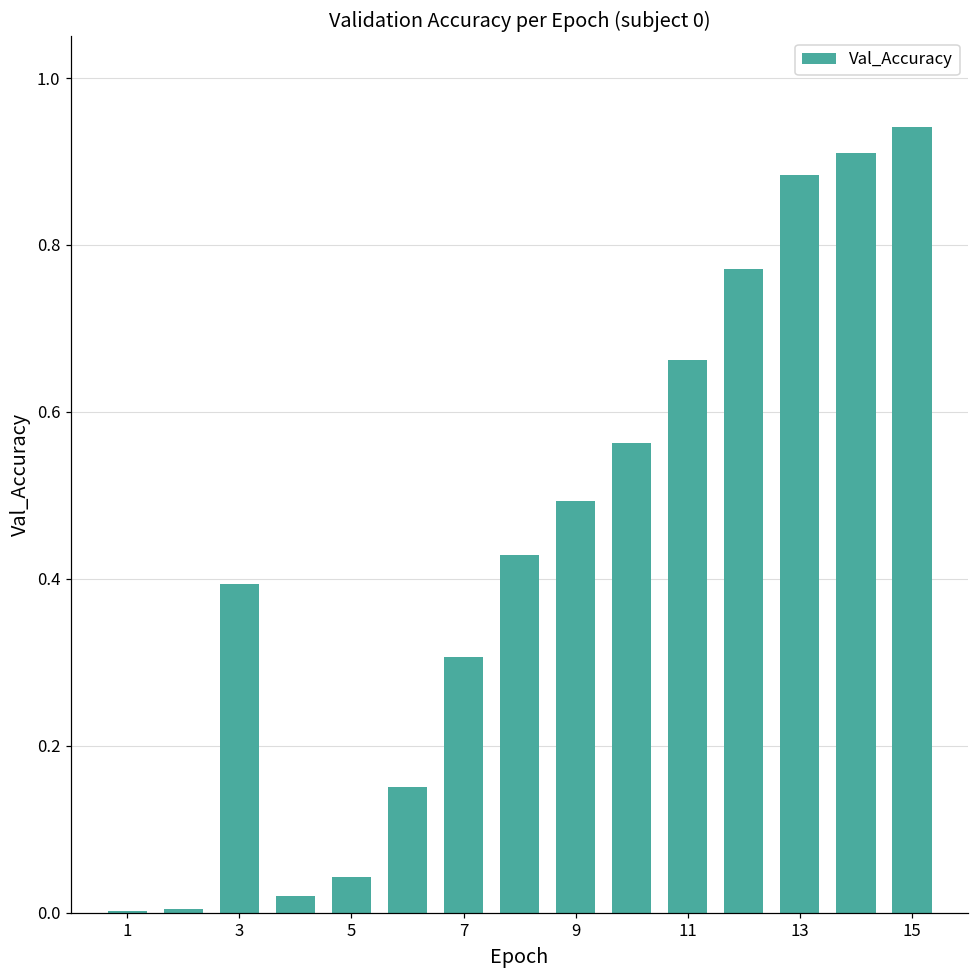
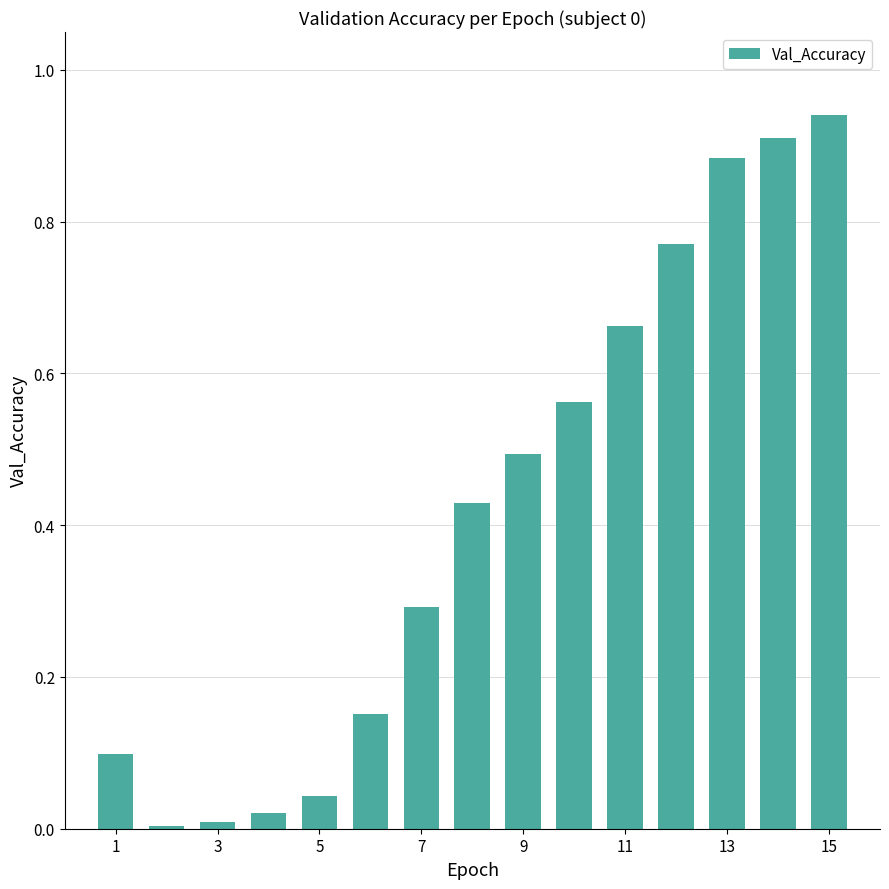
1: 0.00 -> 0.10
3: 0.39 -> 0.01
7: 0.31 -> 0.29
